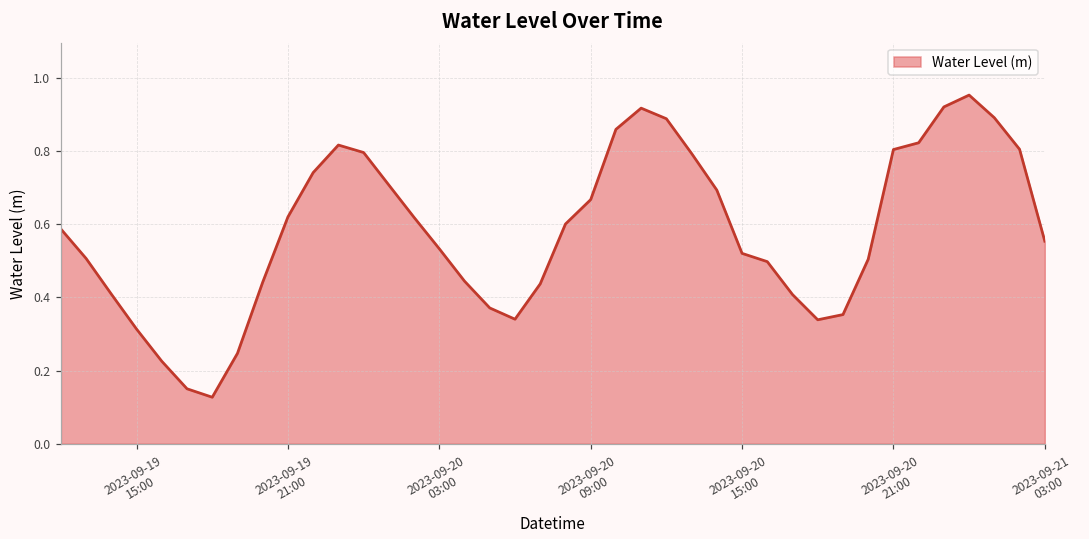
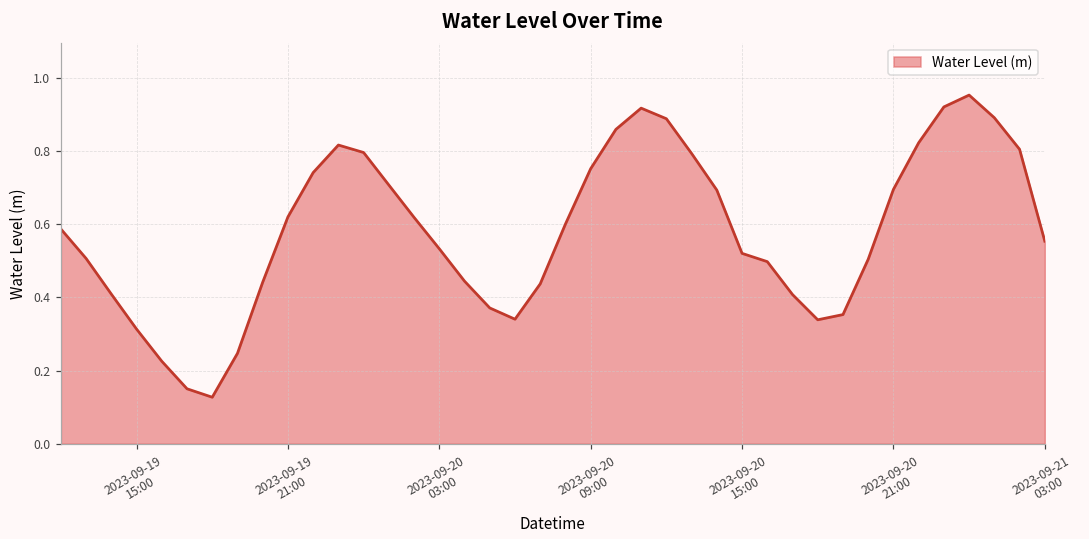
2023-09-20 09:00: 0.67 -> 0.75
2023-09-20 21:00: 0.80 -> 0.69
